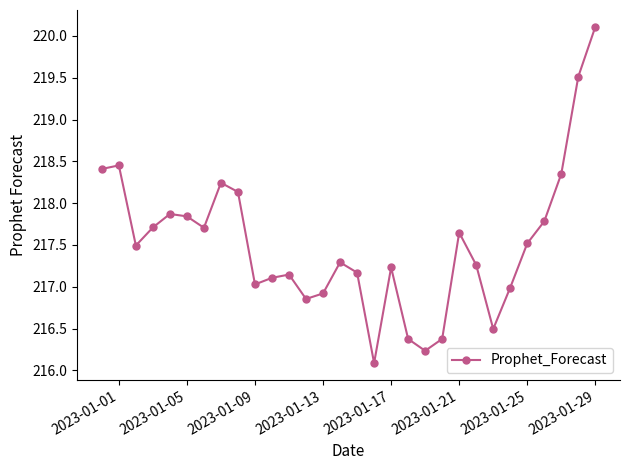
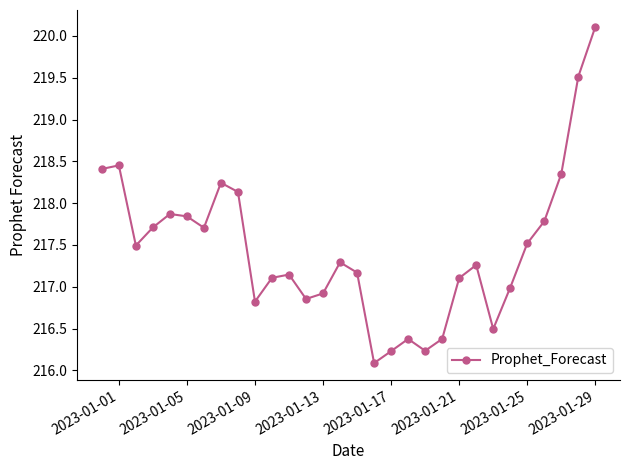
2023-01-09: 217.0 -> 216.8
2023-01-17: 217.2 -> 216.2
2023-01-21: 217.6 -> 217.1
